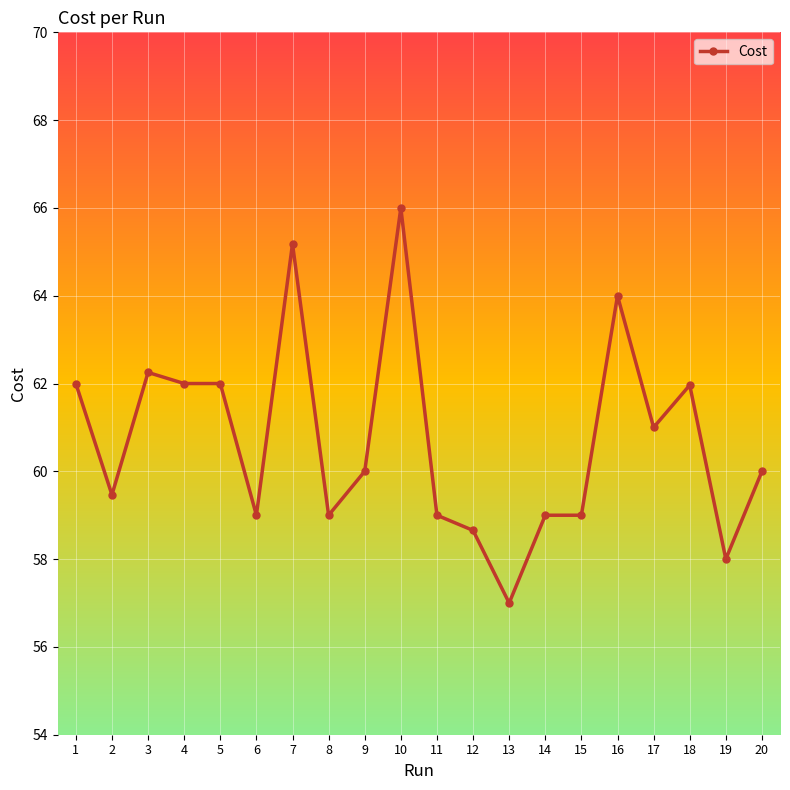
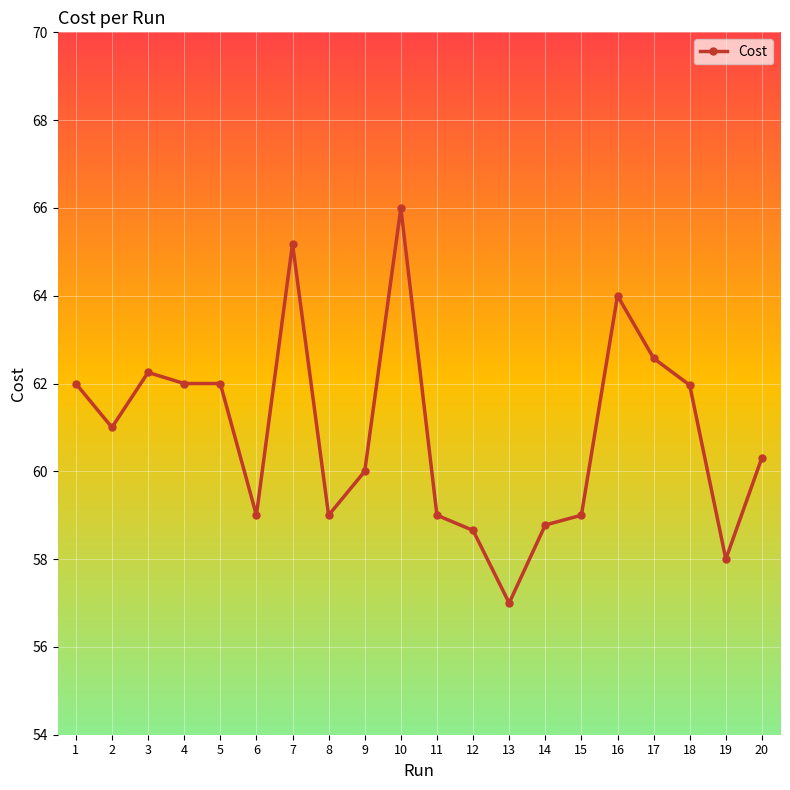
2: 59.5 -> 61.0
14: 59.0 -> 58.8
17: 61.0 -> 62.6
20: 60.0 -> 60.3
